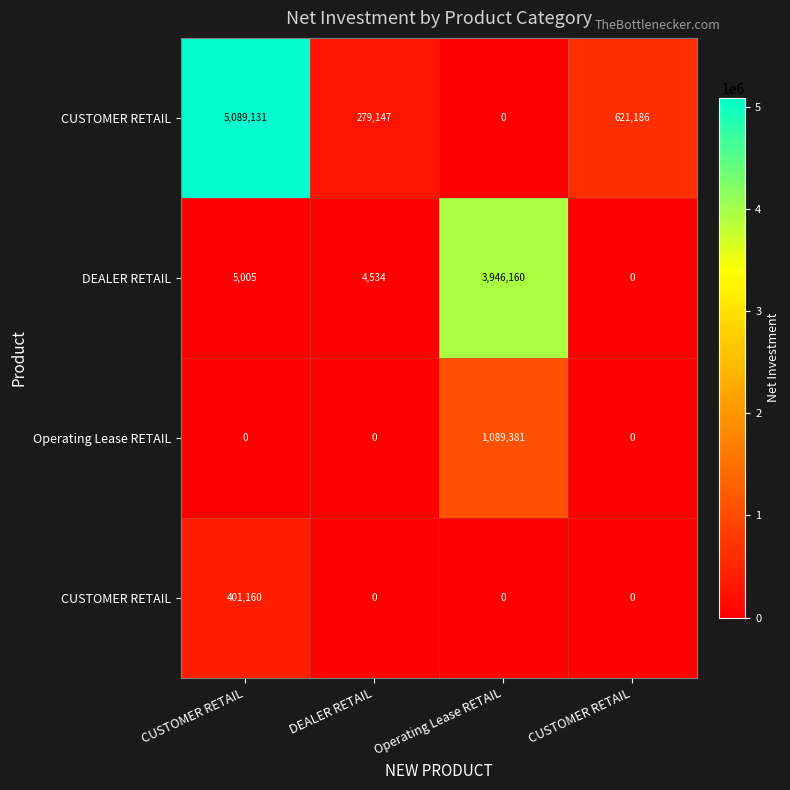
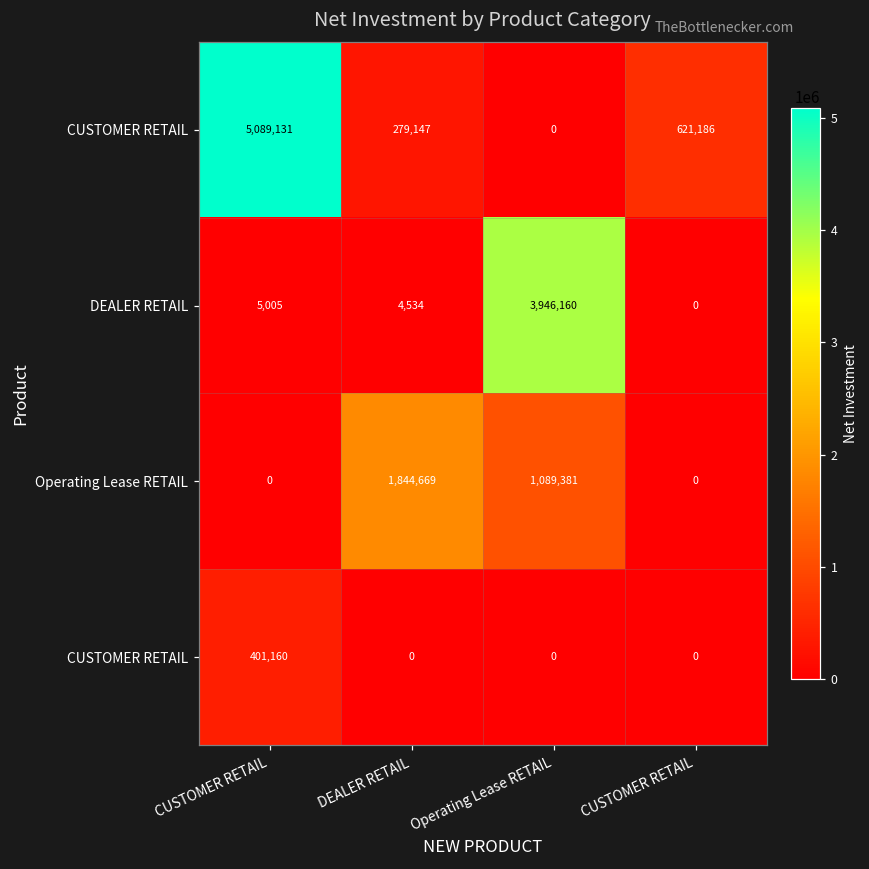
Operating Lease RETAIL, DEALER RETAIL: 0 -> 1,844,669
